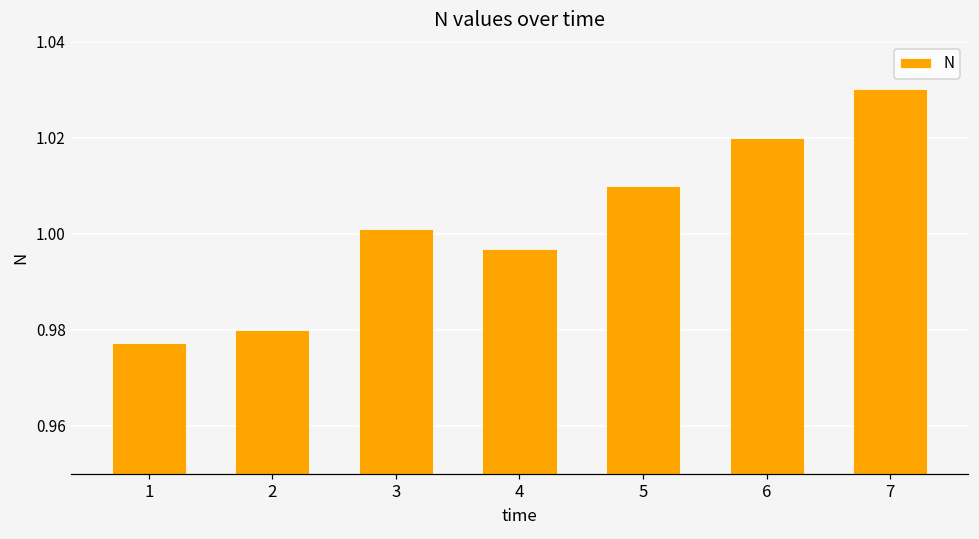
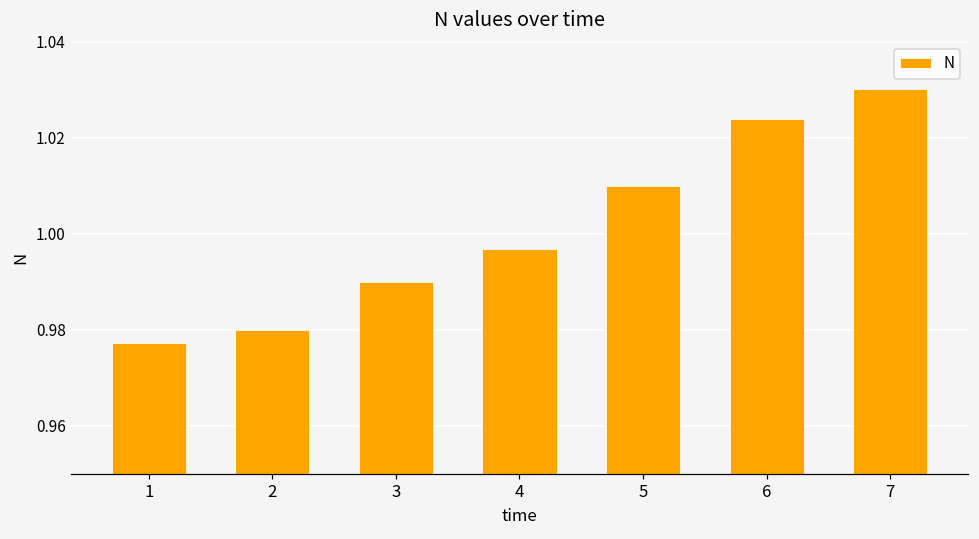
3: 1.001 -> 0.990
6: 1.020 -> 1.024
